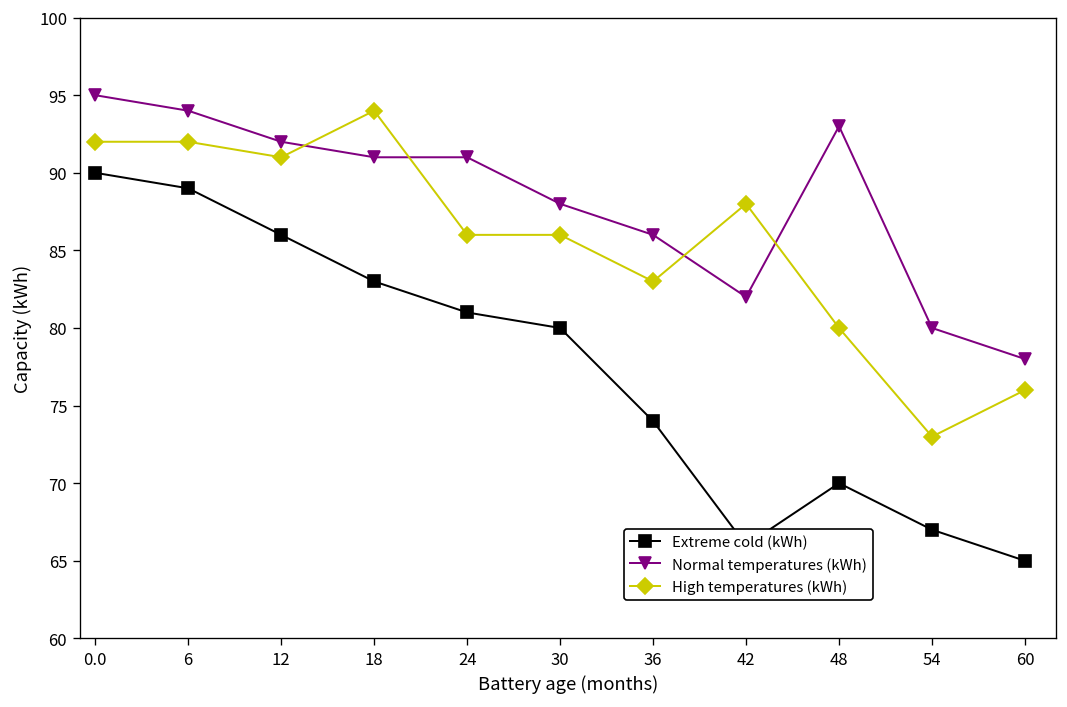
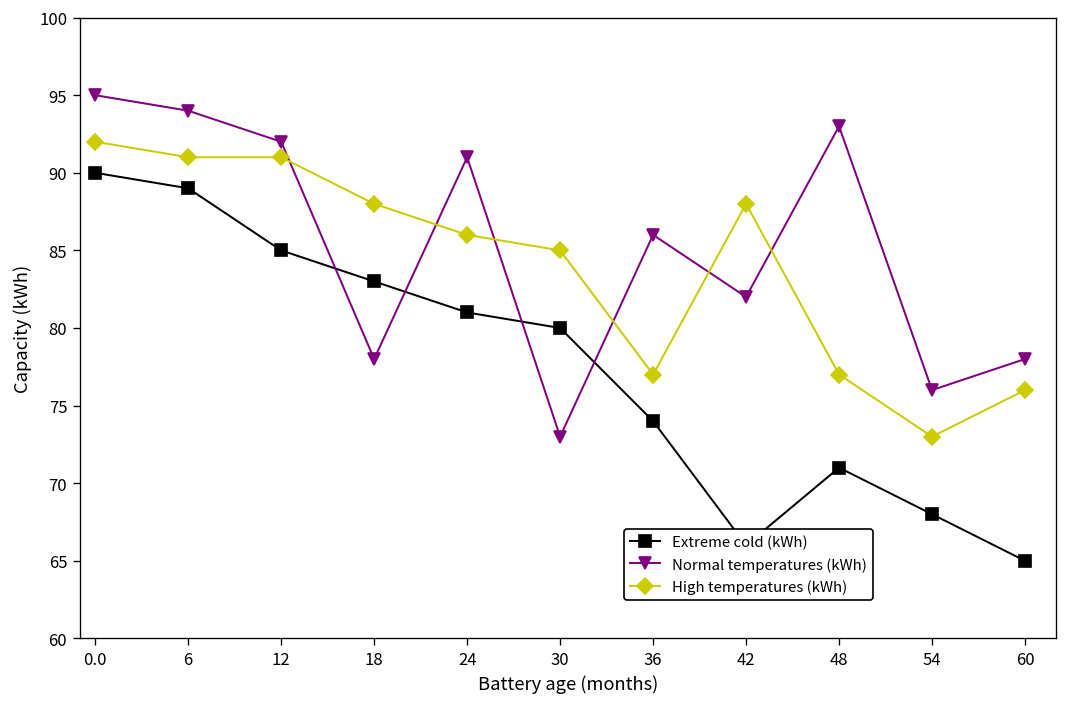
High temperatures (kWh), 6: 92 -> 91
Extreme cold (kWh), 12: 86 -> 85
Normal temperatures (kWh), 18: 91 -> 78
High temperatures (kWh), 18: 94 -> 88
Normal temperatures (kWh), 30: 88 -> 73
High temperatures (kWh), 30: 86 -> 85
High temperatures (kWh), 36: 83 -> 77
Extreme cold (kWh), 48: 70 -> 71
High temperatures (kWh), 48: 80 -> 77
Extreme cold (kWh), 54: 67 -> 68
Normal temperatures (kWh), 54: 80 -> 76
